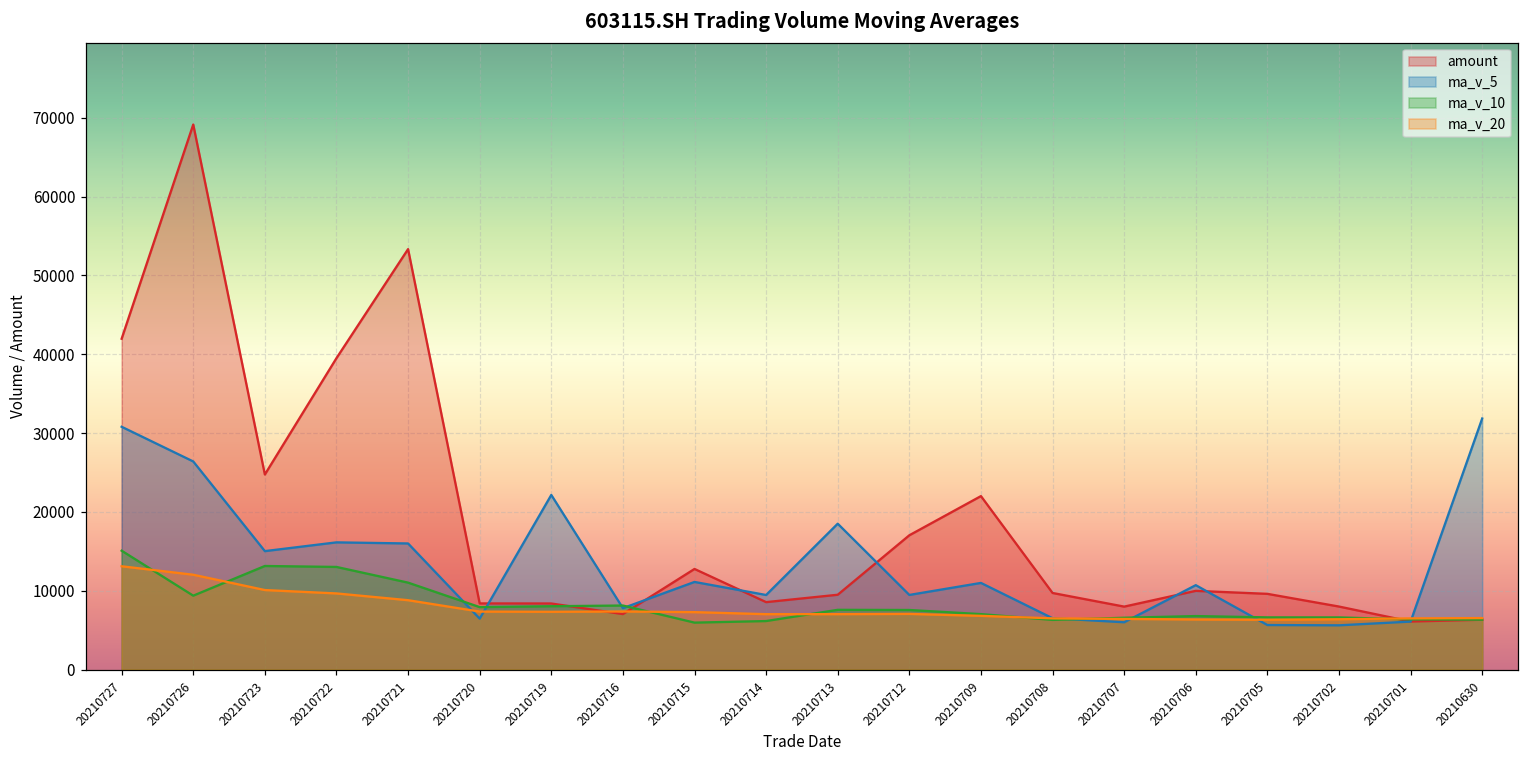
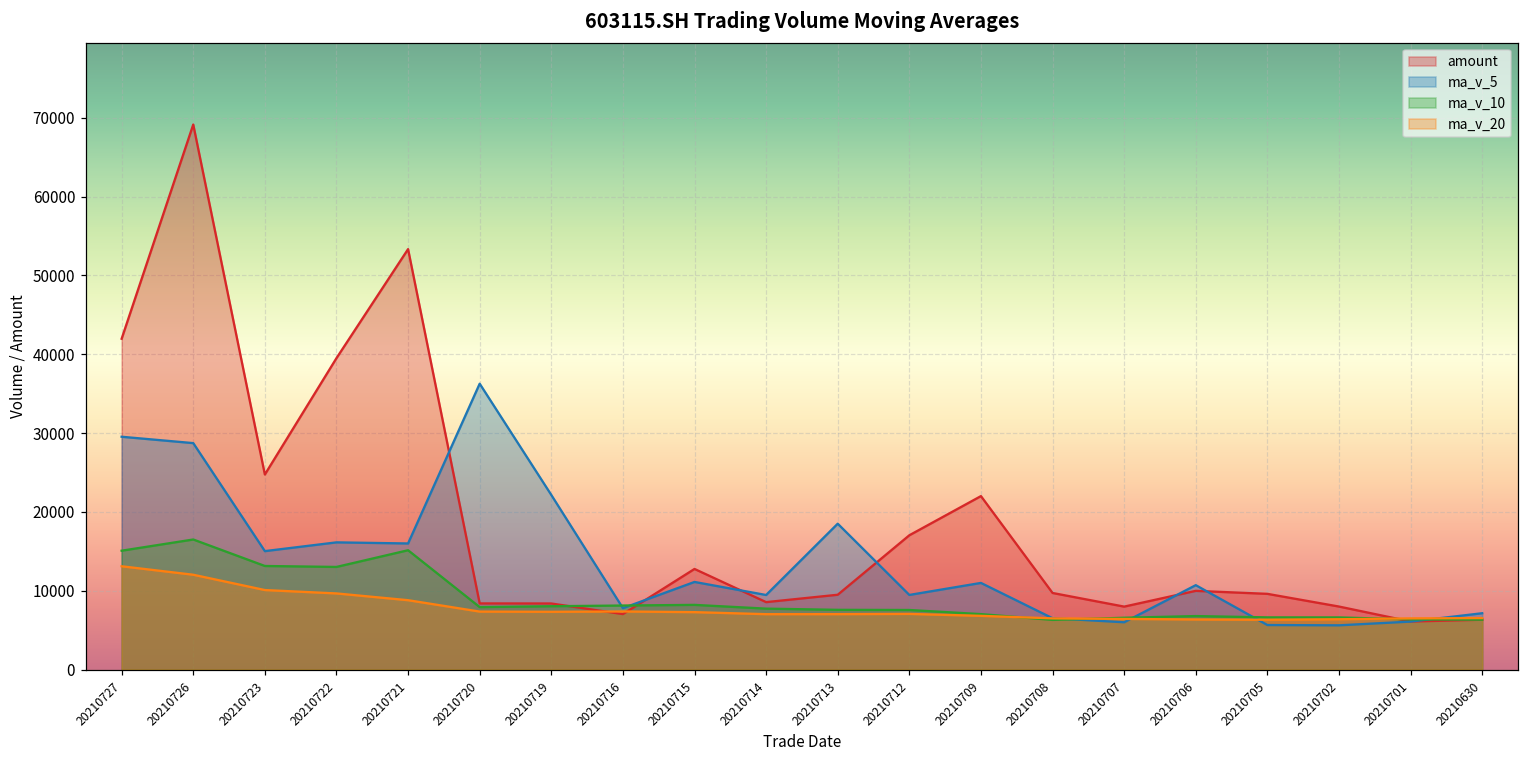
ma_v_5, 20210727: 31000 -> 30000
ma_v_5, 20210726: 26000 -> 29000
ma_v_10, 20210726: 9000 -> 16000
ma_v_10, 20210721: 11000 -> 15000
ma_v_5, 20210720: 6000 -> 36000
ma_v_10, 20210715: 6000 -> 8000
ma_v_10, 20210714: 6000 -> 8000
ma_v_5, 20210630: 32000 -> 7000
